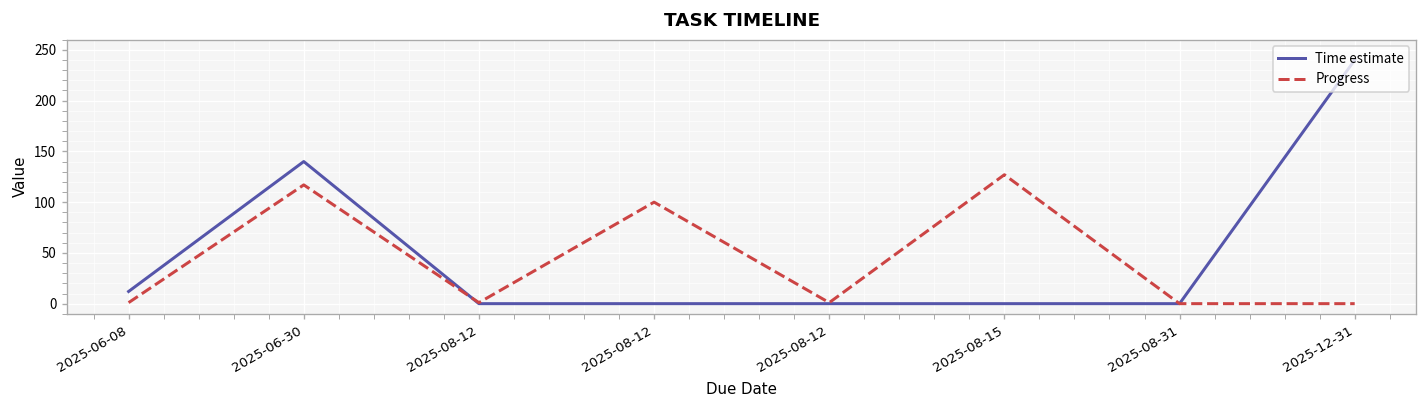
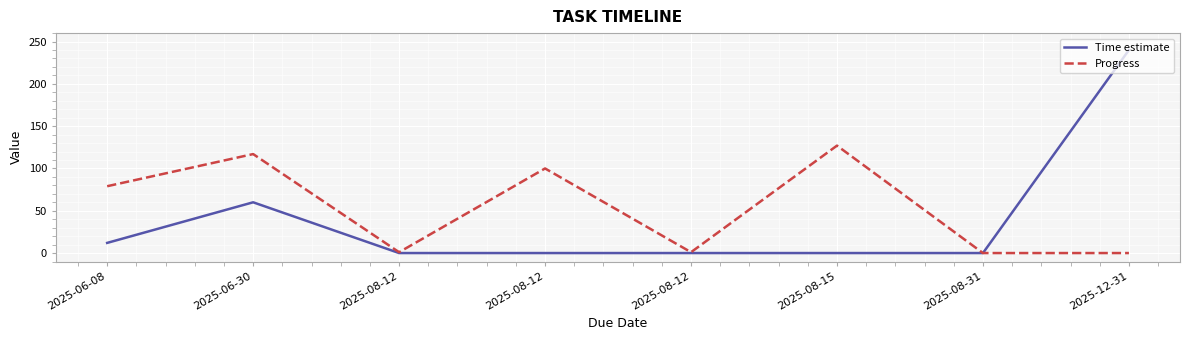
Progress, 2025-06-08: 0 -> 80
Time estimate, 2025-06-30: 140 -> 60
